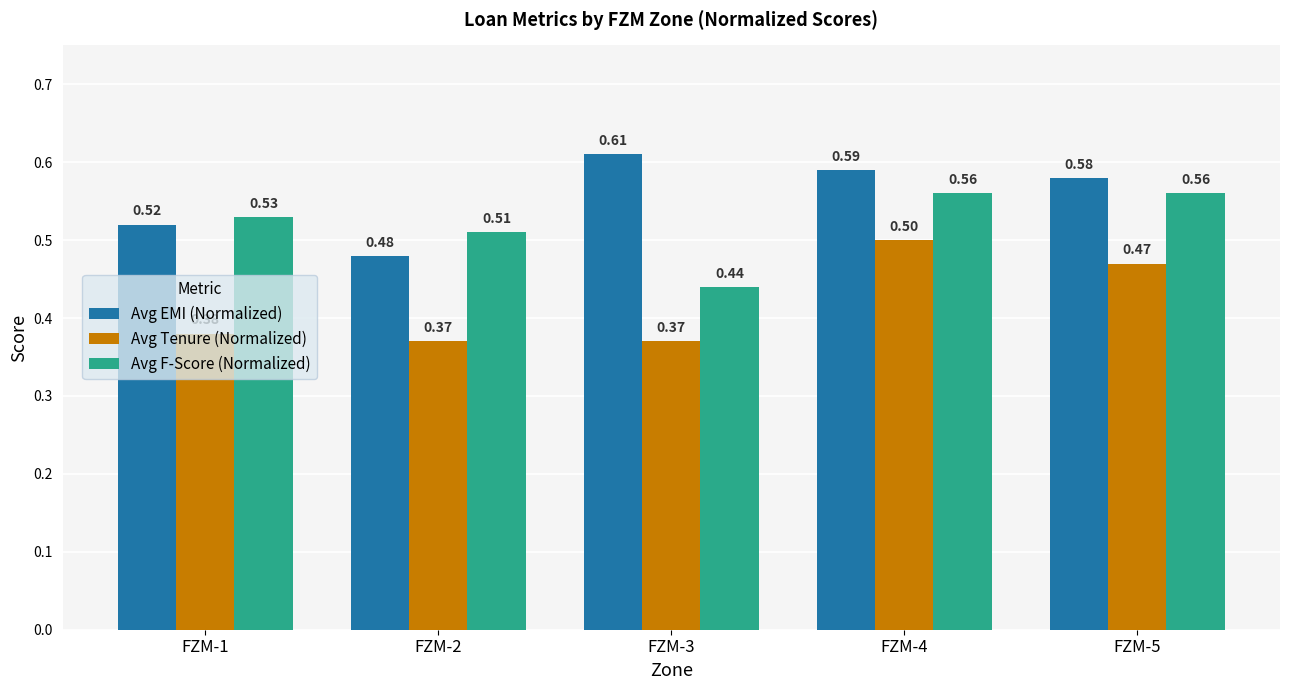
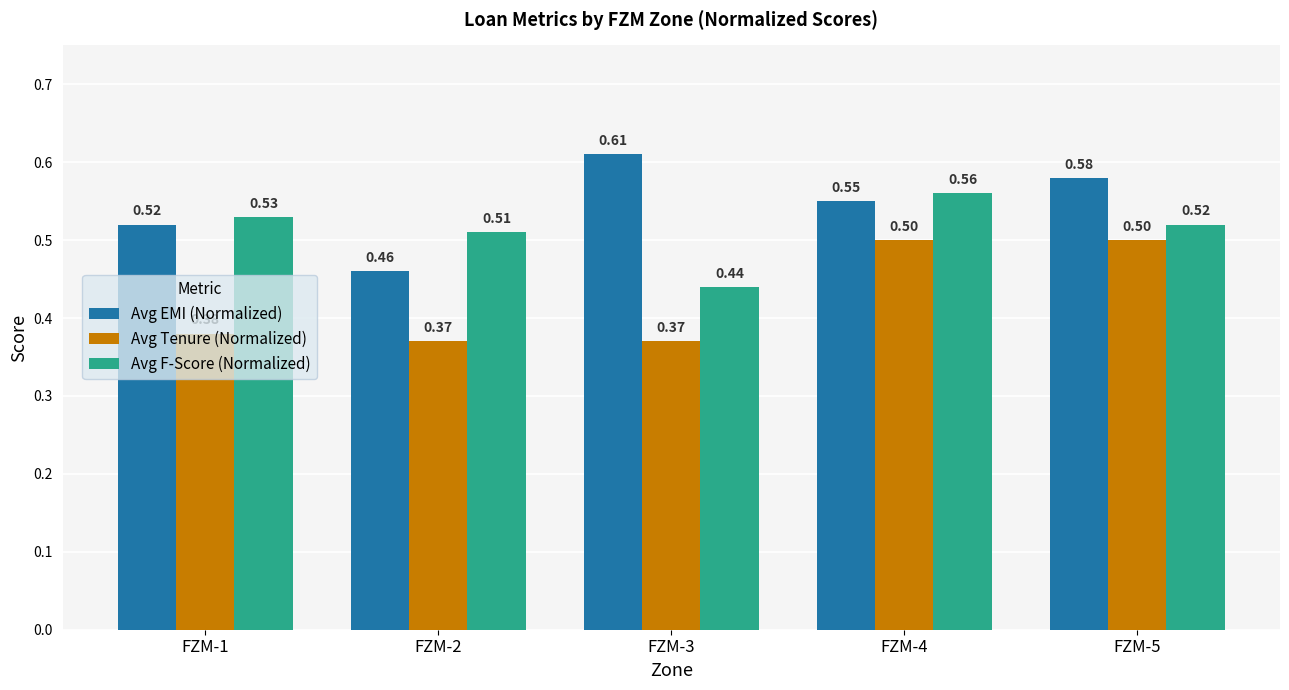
Avg EMI (Normalized), FZM-2: 0.48 -> 0.46
Avg EMI (Normalized), FZM-4: 0.59 -> 0.55
Avg Tenure (Normalized), FZM-5: 0.47 -> 0.50
Avg F-Score (Normalized), FZM-5: 0.56 -> 0.52
